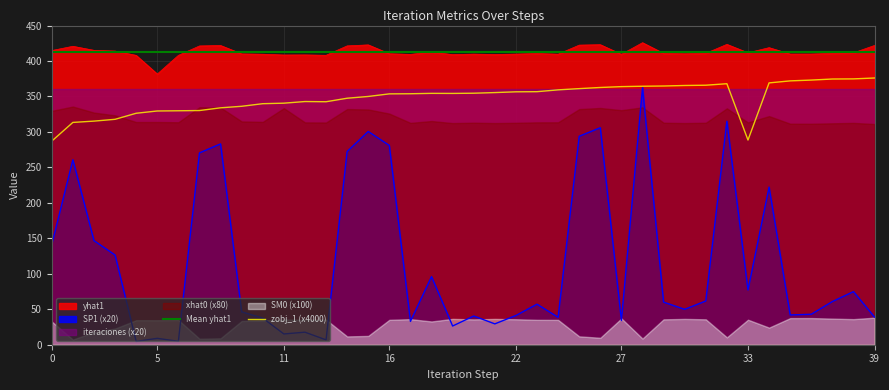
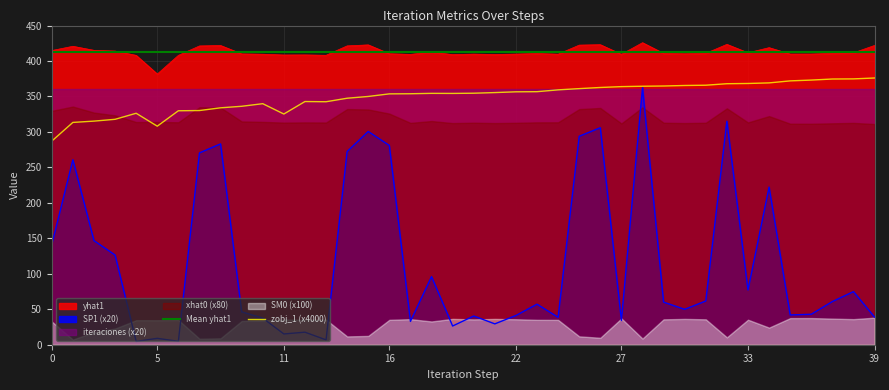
zobj_1 (x4000), 5: 330 -> 310
zobj_1 (x4000), 11: 340 -> 330
xhat0 (x80), 11: 330 -> 310
xhat0 (x80), 27: 330 -> 310
zobj_1 (x4000), 33: 290 -> 370
